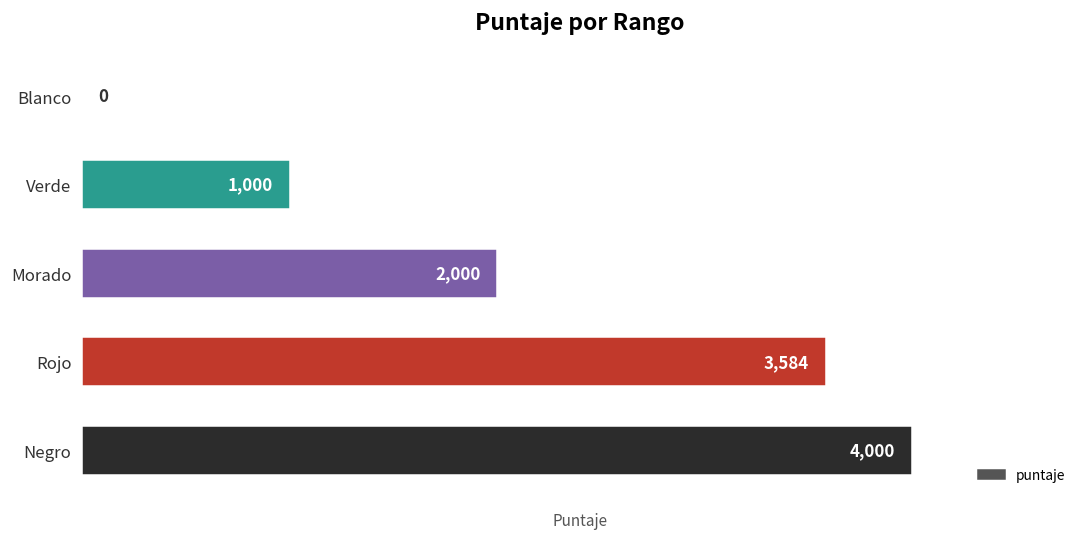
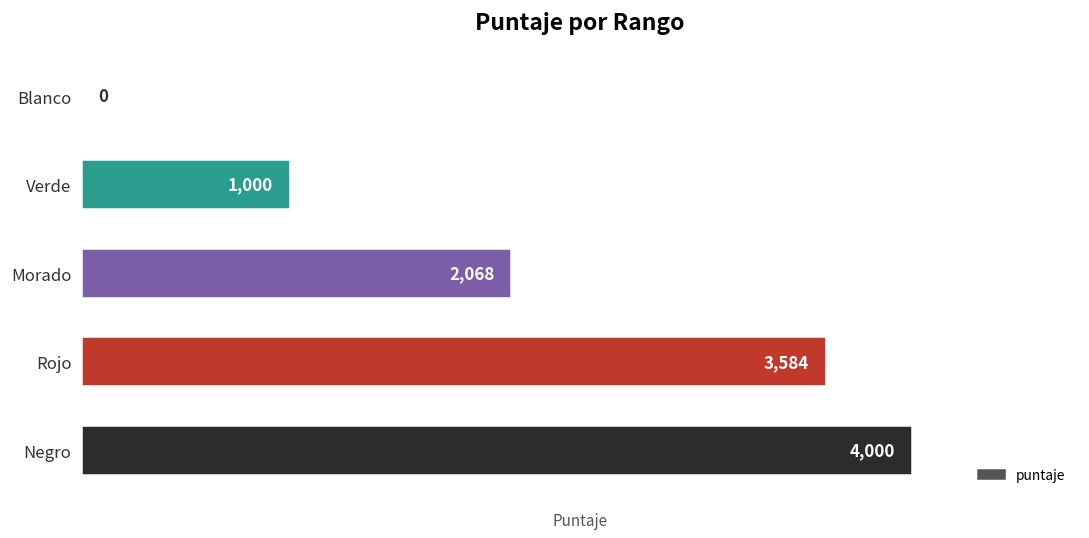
Morado: 2,000 -> 2,068
